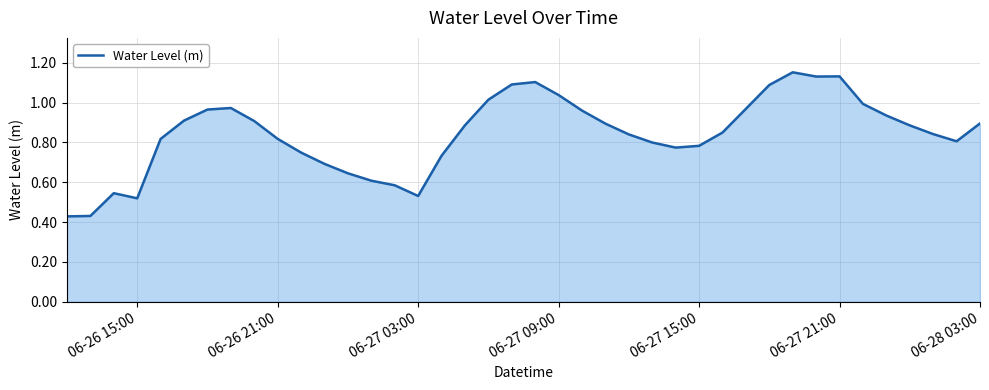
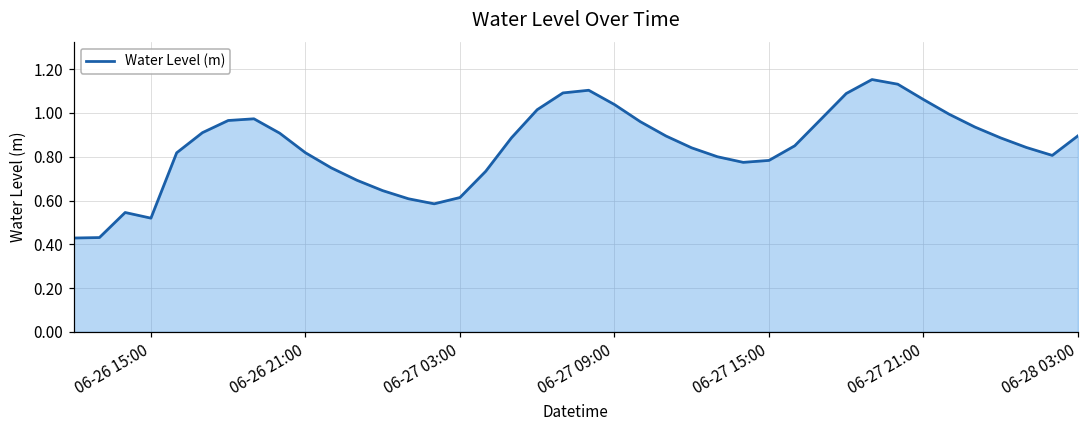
06-27 03:00: 0.53 -> 0.61
06-27 21:00: 1.13 -> 1.06
